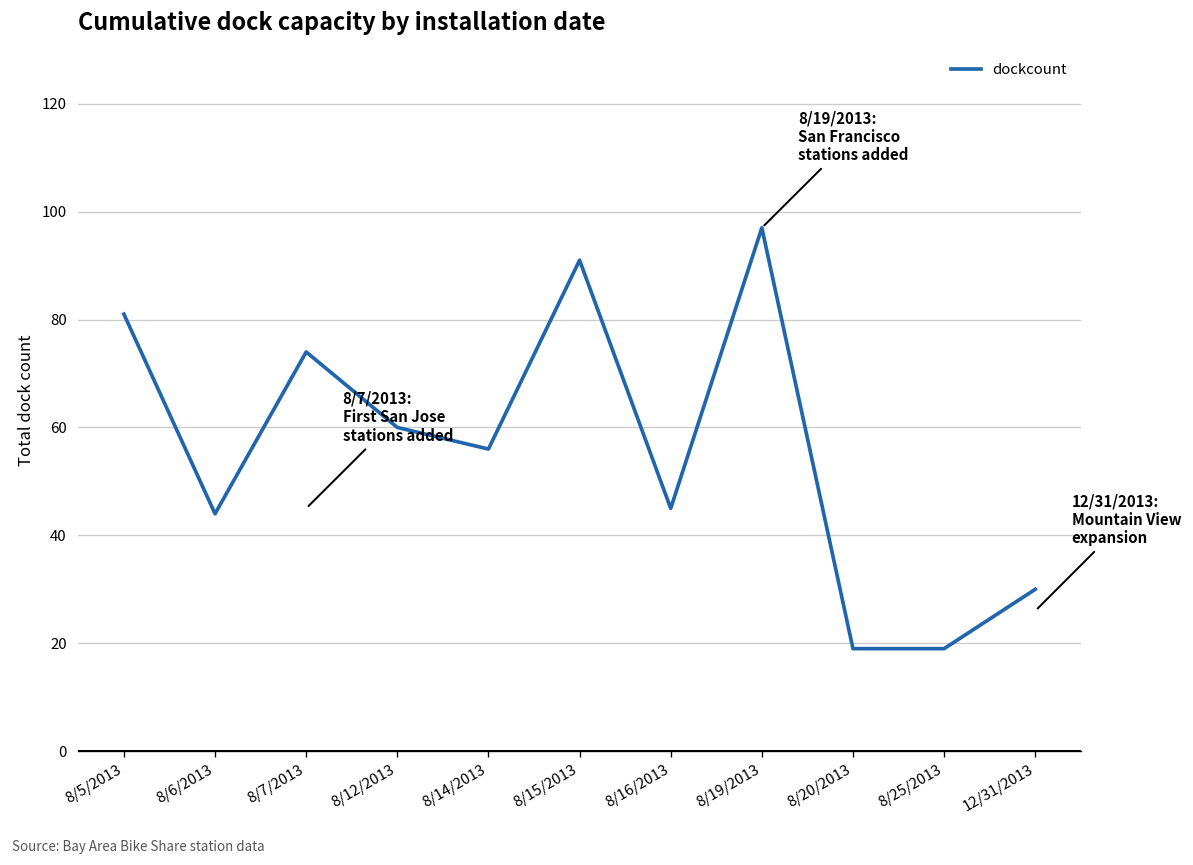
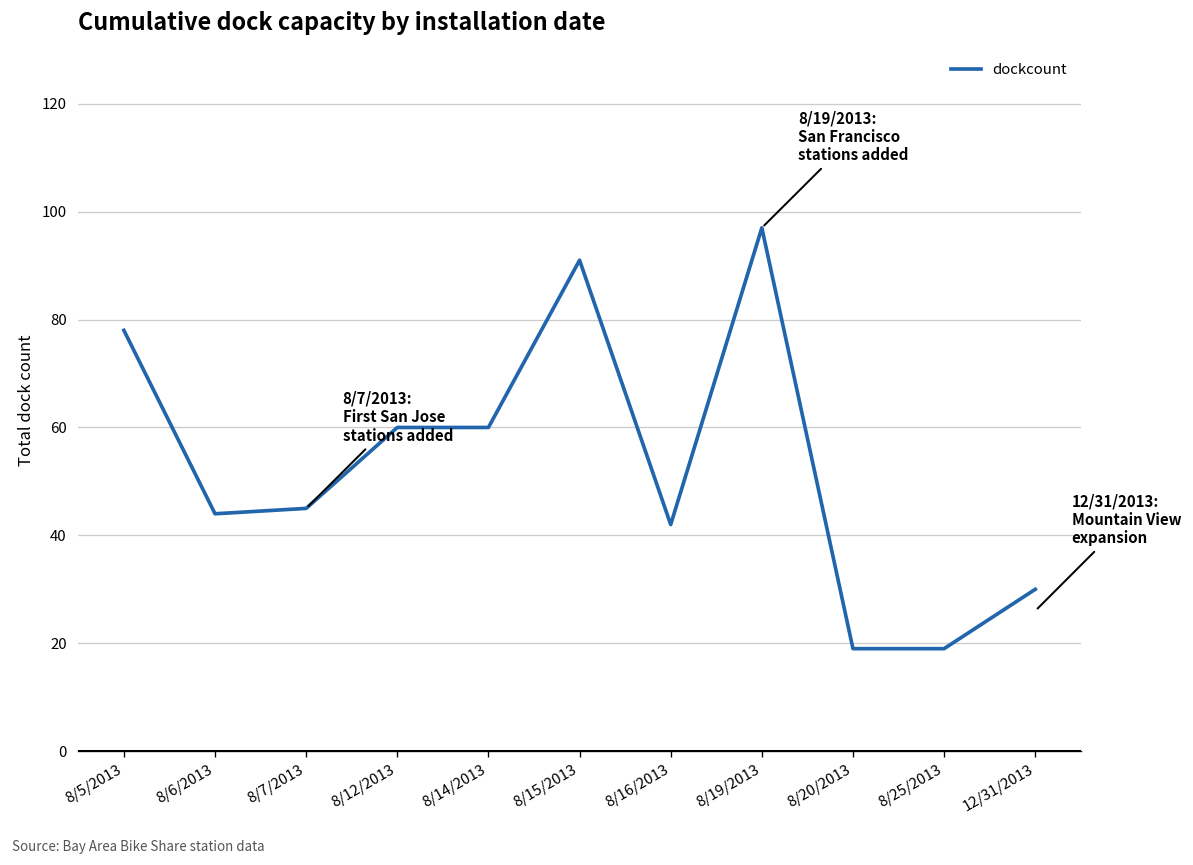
8/5/2013: 81 -> 78
8/7/2013: 74 -> 45
8/14/2013: 56 -> 60
8/16/2013: 45 -> 42
